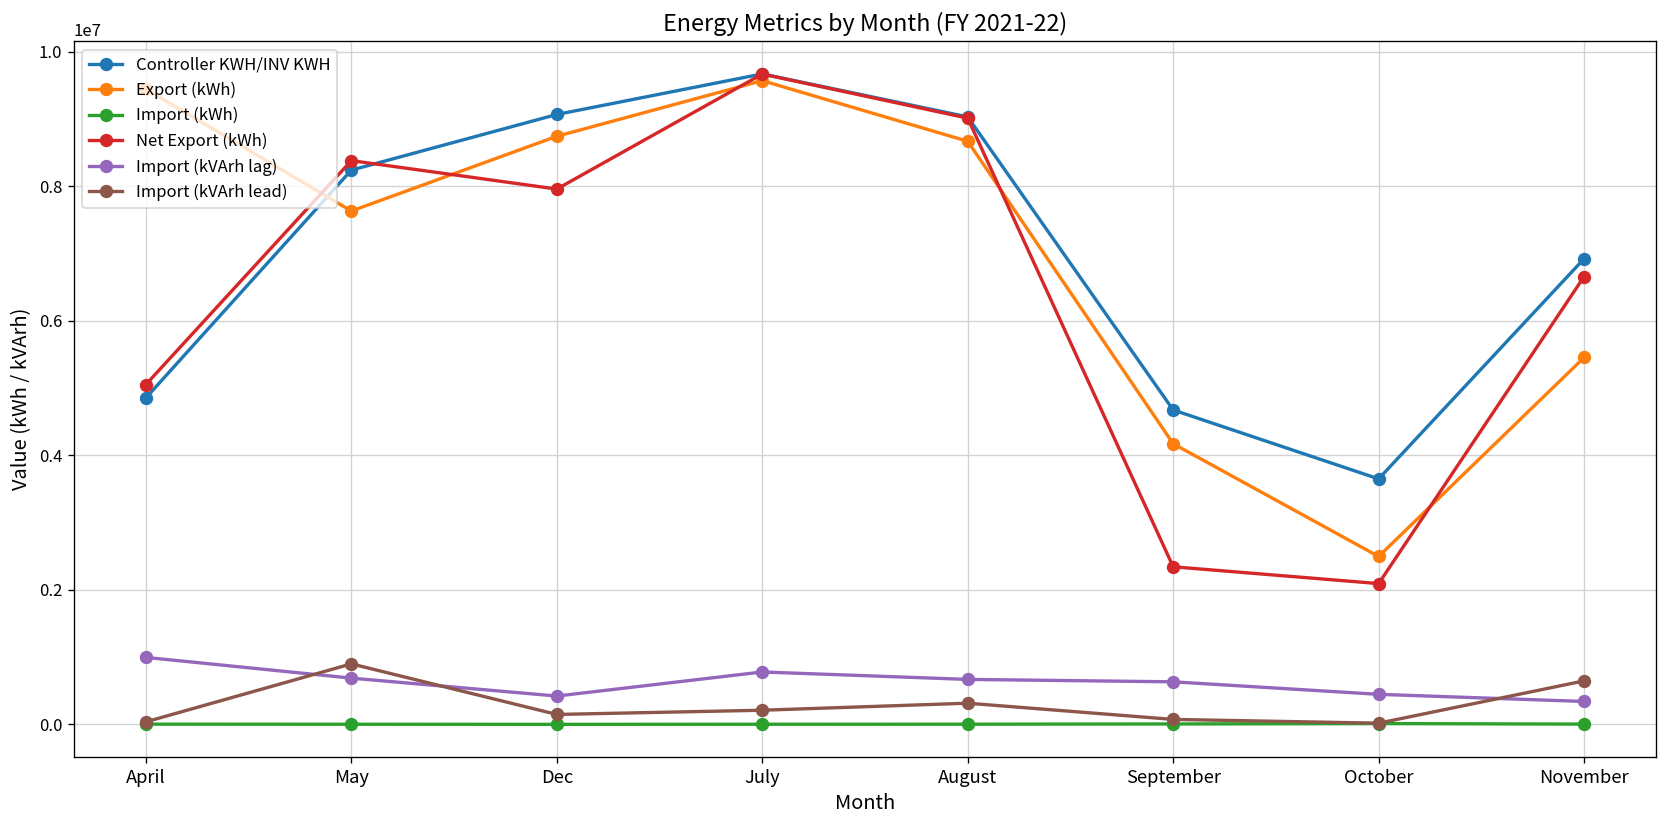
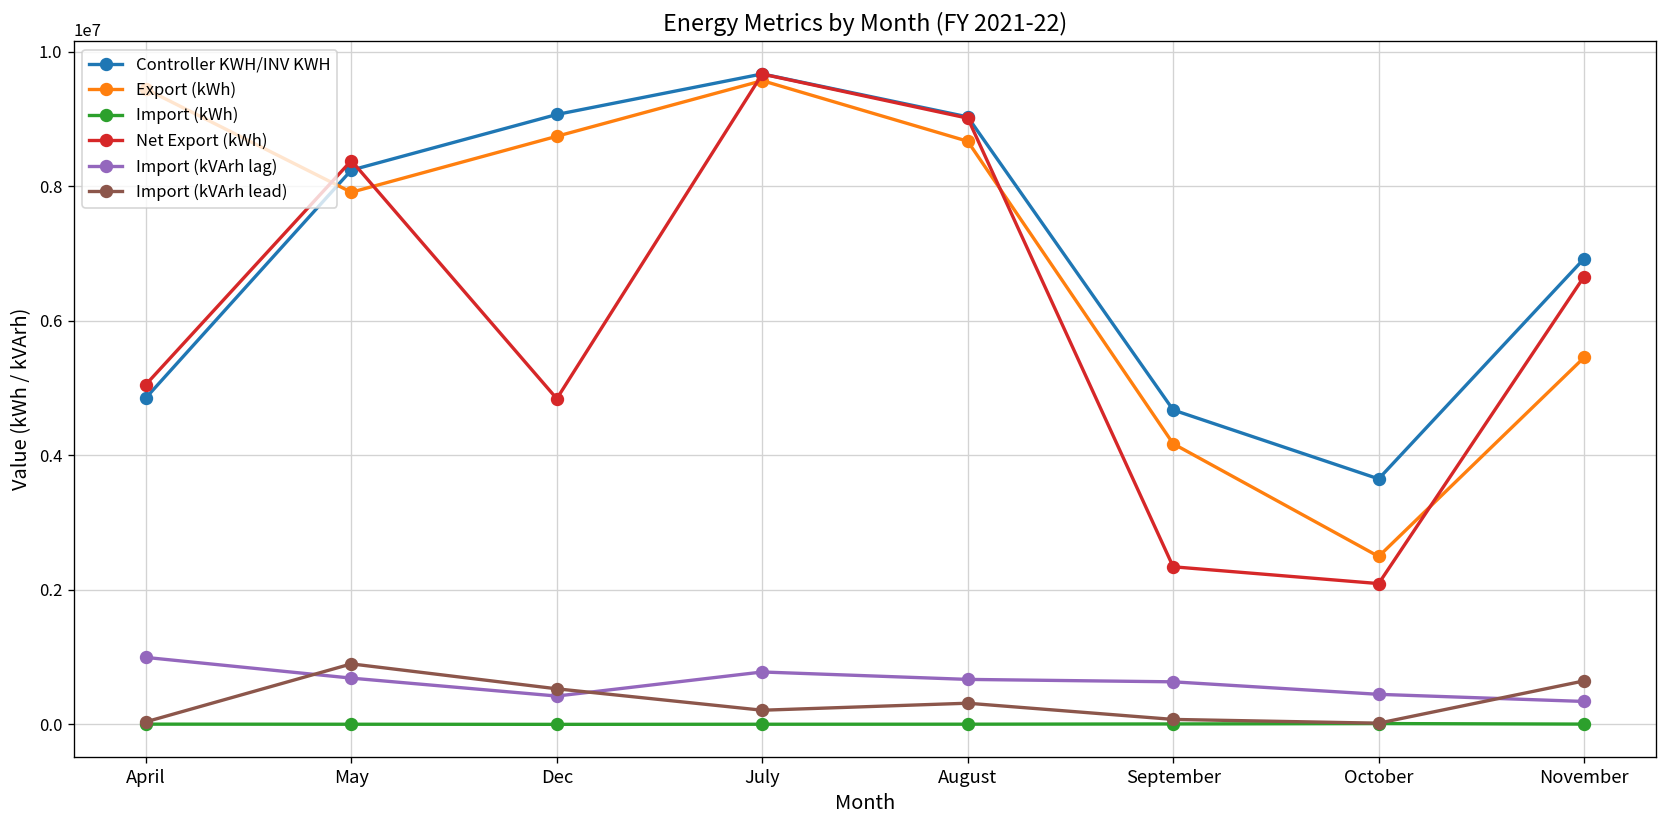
Export (kWh), May: 7600000 -> 7900000
Net Export (kWh), Dec: 8000000 -> 4800000
Import (kVArh lead), Dec: 100000 -> 500000
